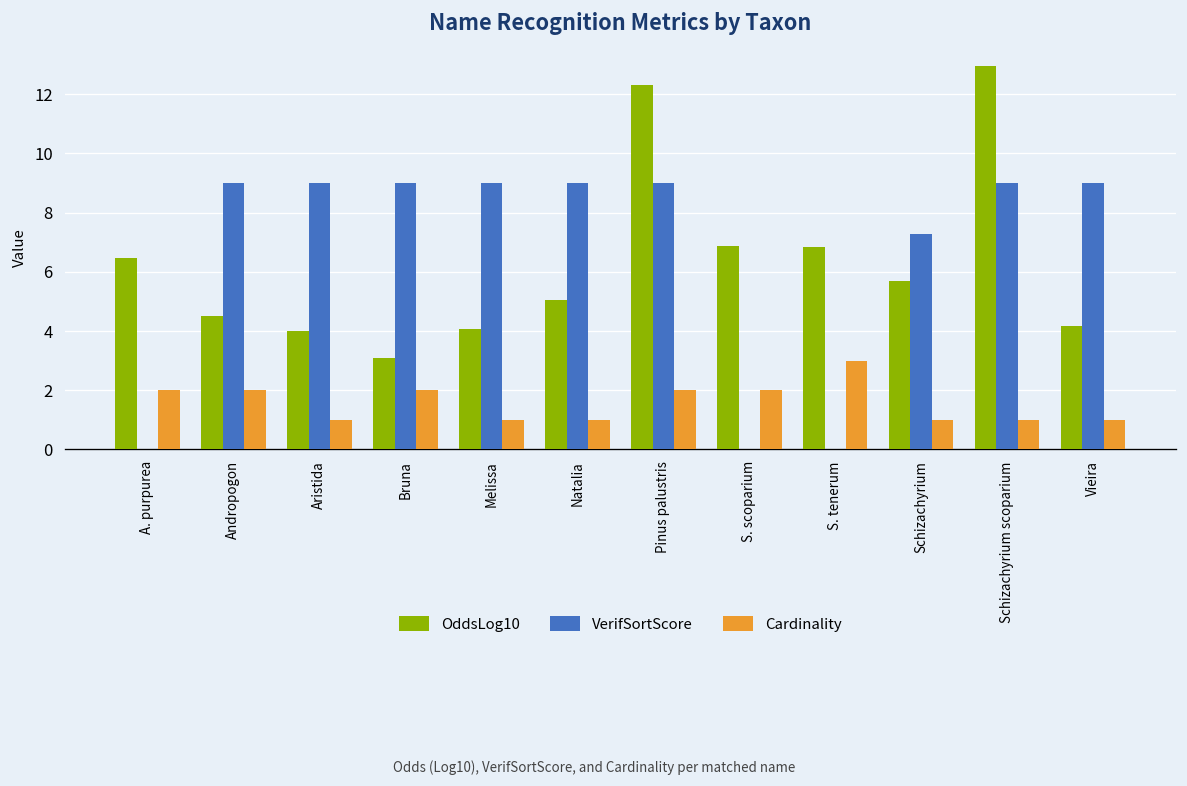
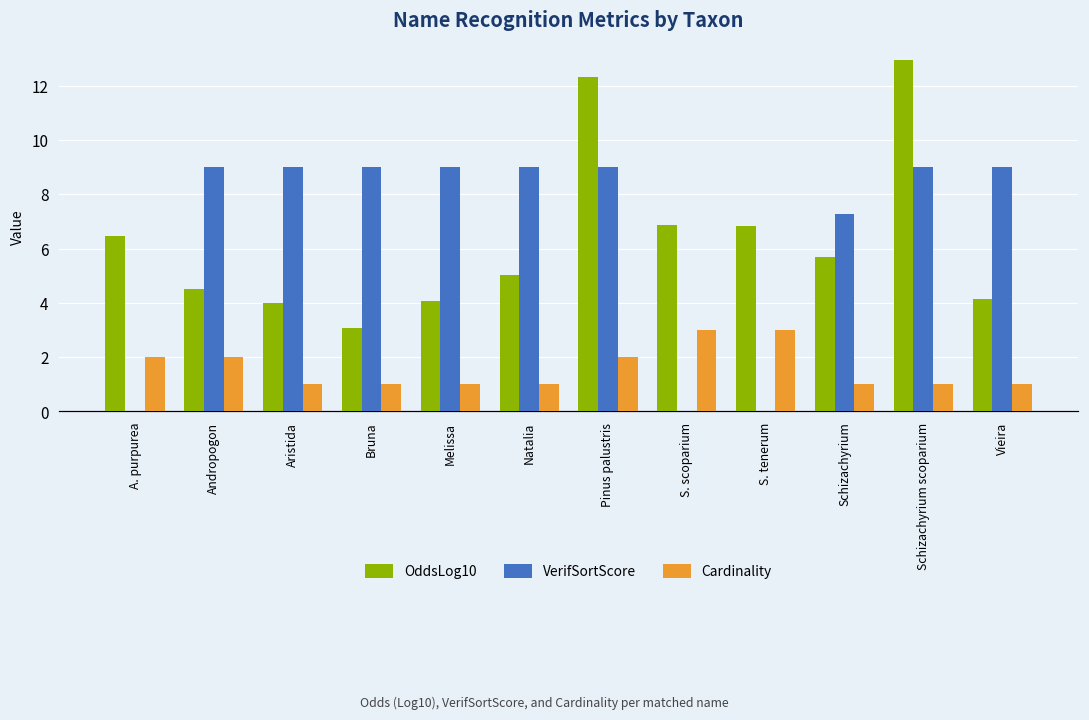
Cardinality, Bruna: 2 -> 1
Cardinality, S. scoparium: 2 -> 3
